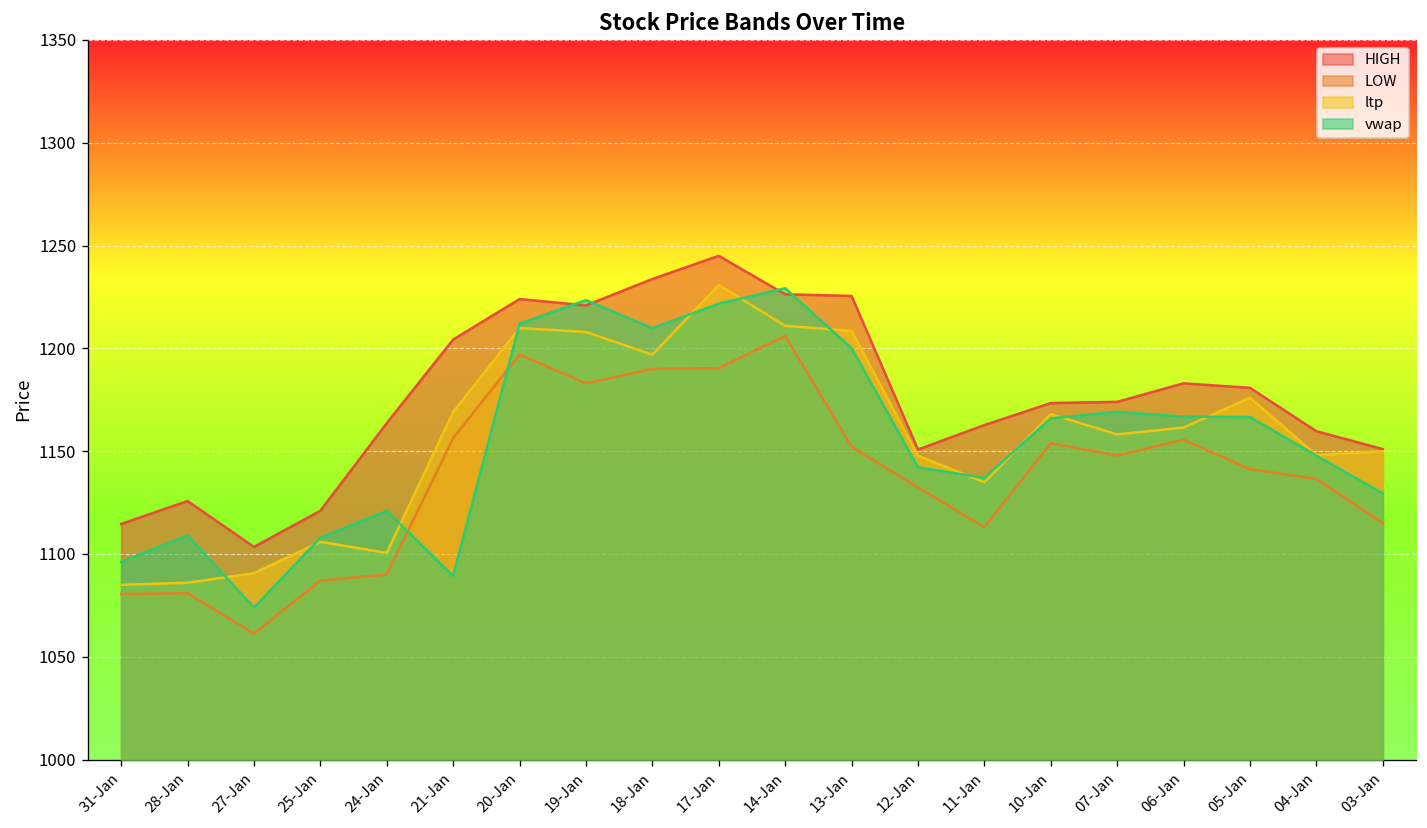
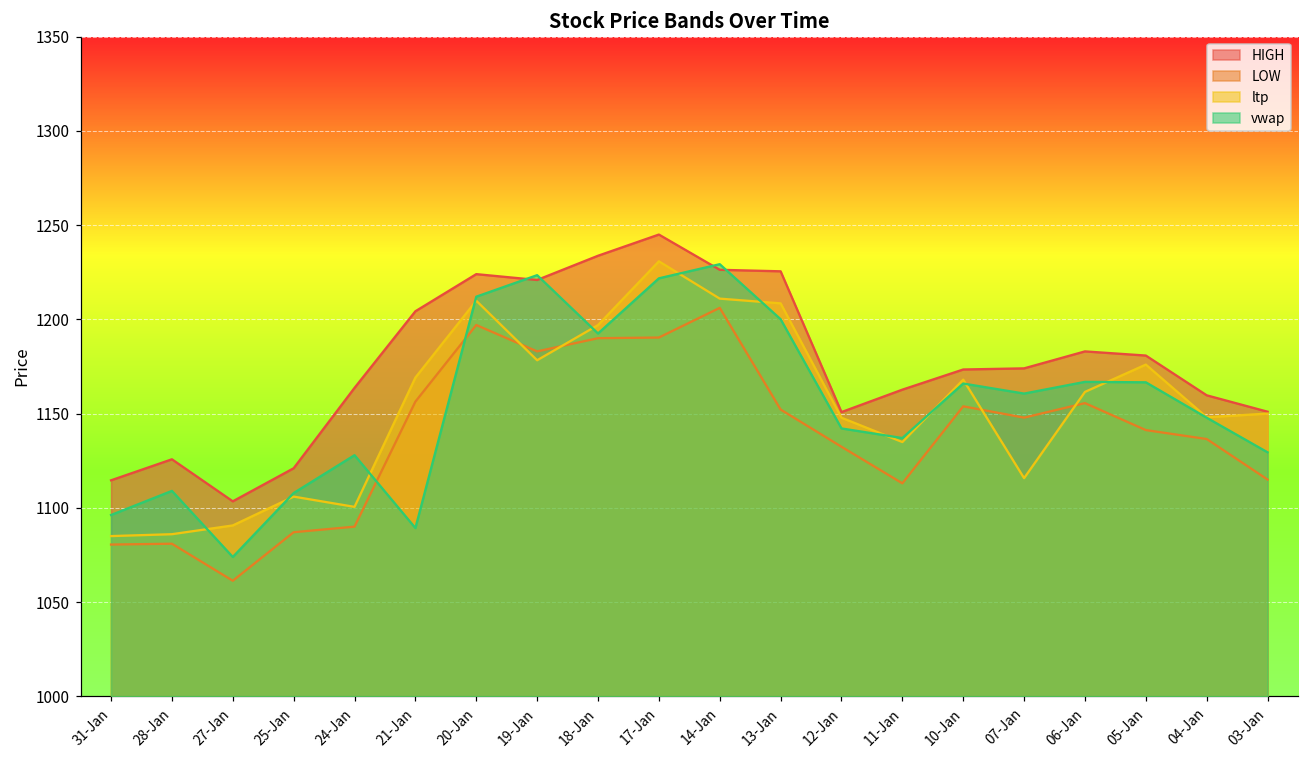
vwap, 24-Jan: 1121 -> 1128
ltp, 19-Jan: 1208 -> 1178
vwap, 18-Jan: 1210 -> 1193
ltp, 07-Jan: 1158 -> 1116
vwap, 07-Jan: 1169 -> 1161
